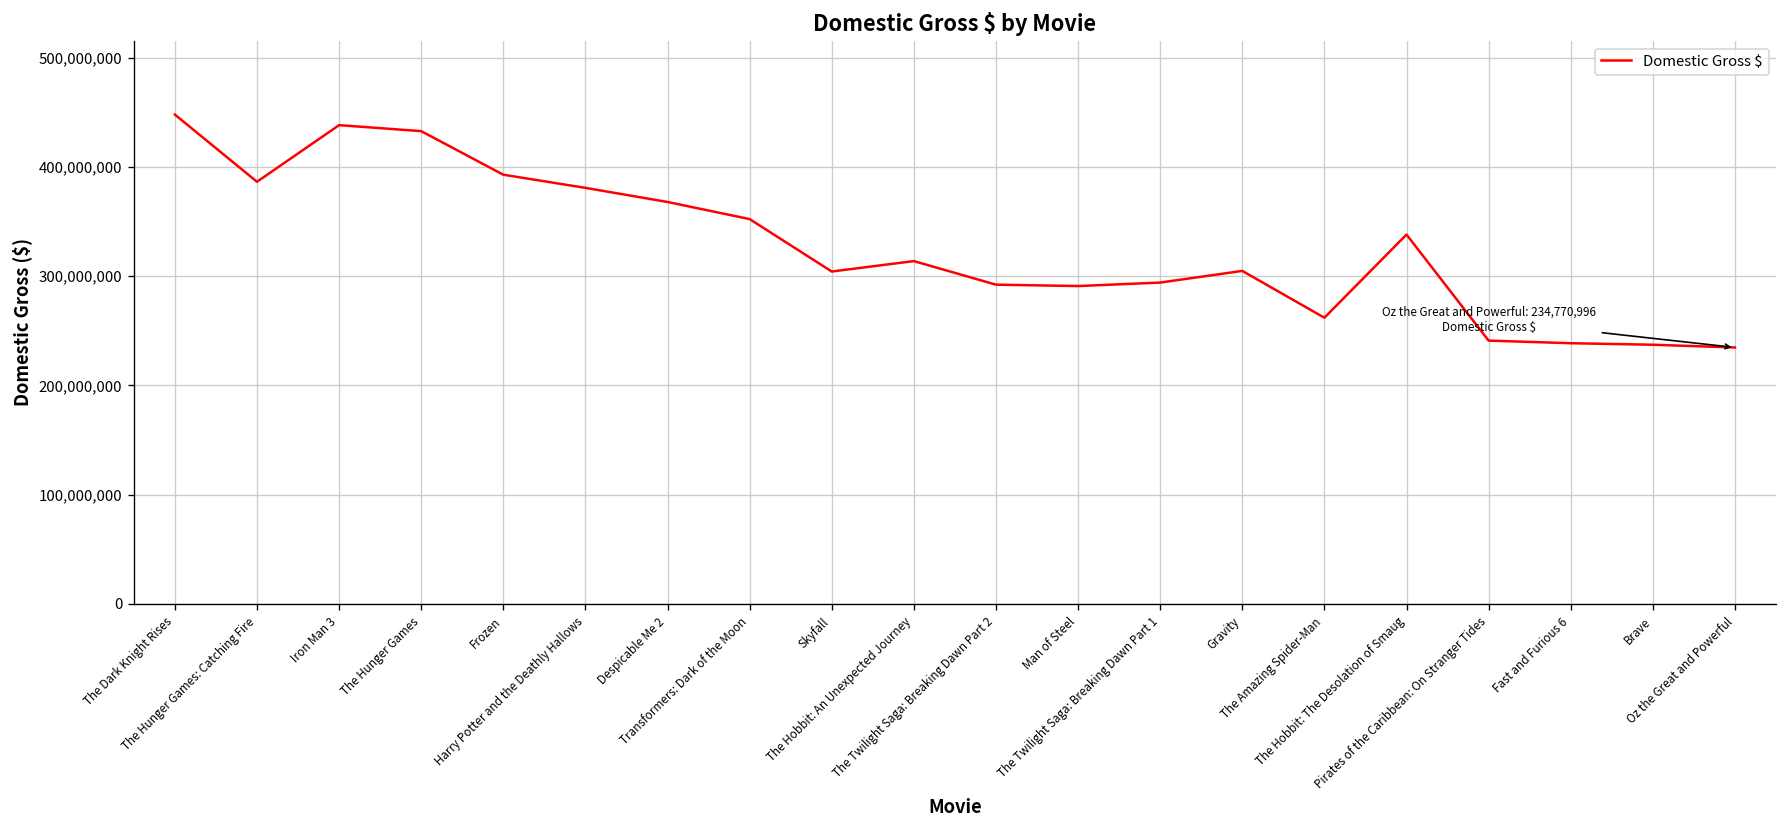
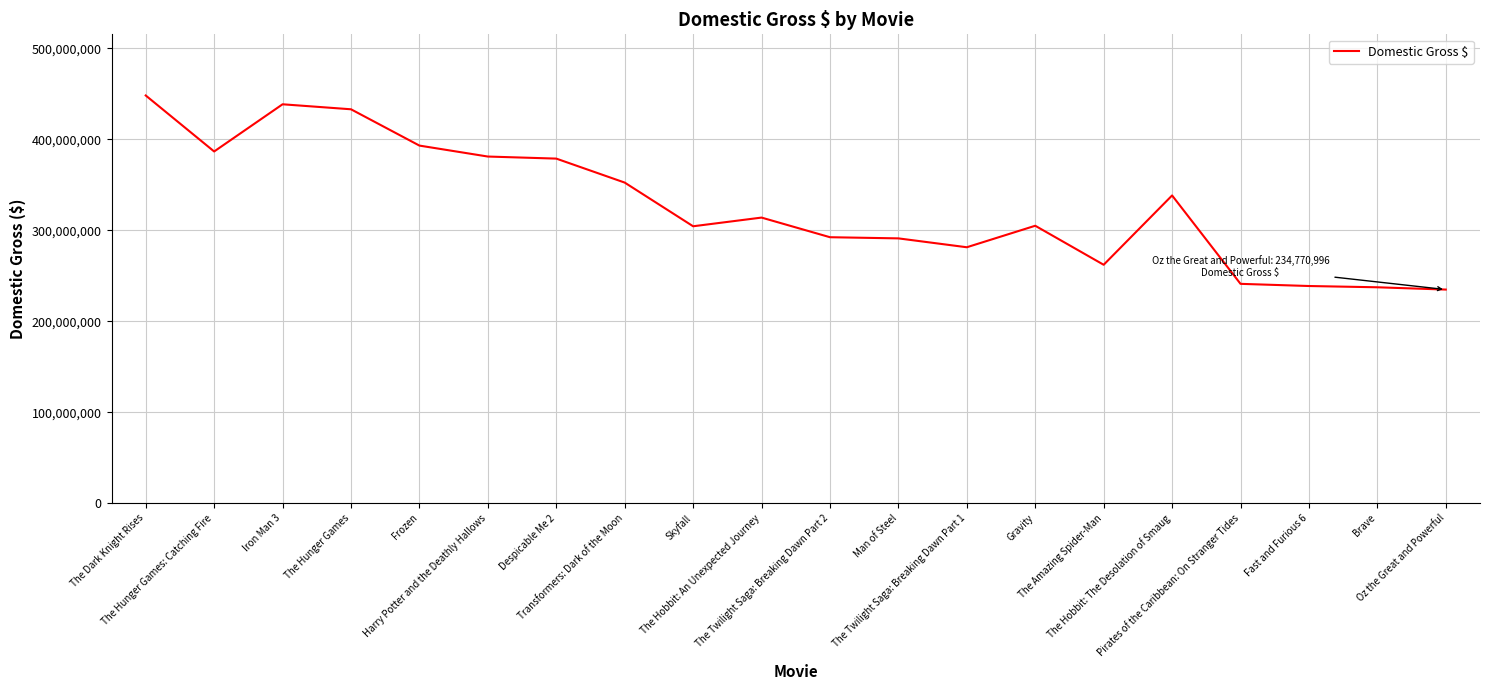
Despicable Me 2: 370,000,000 -> 380,000,000
The Twilight Saga: Breaking Dawn Part 1: 290,000,000 -> 280,000,000
